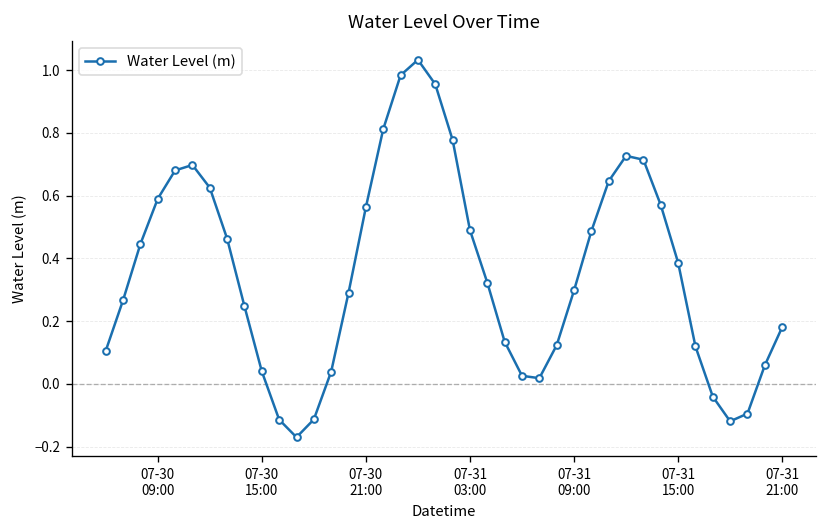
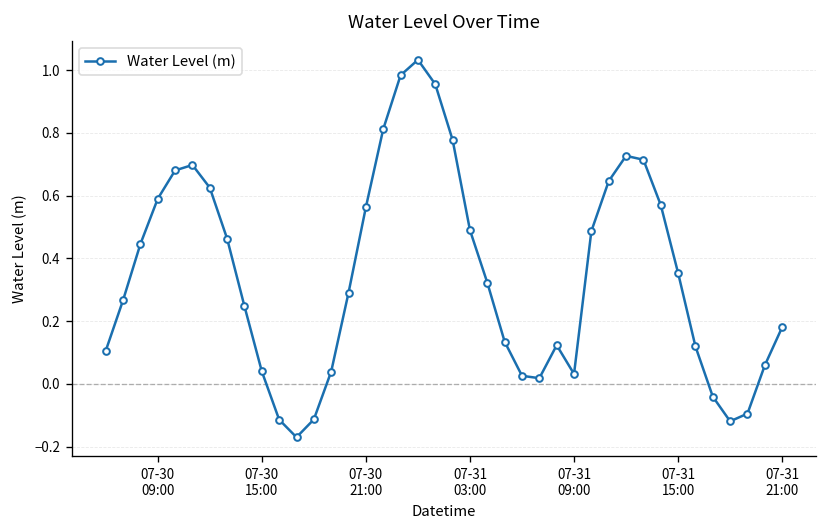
07-31 09:00: 0.30 -> 0.03
07-31 15:00: 0.39 -> 0.35
